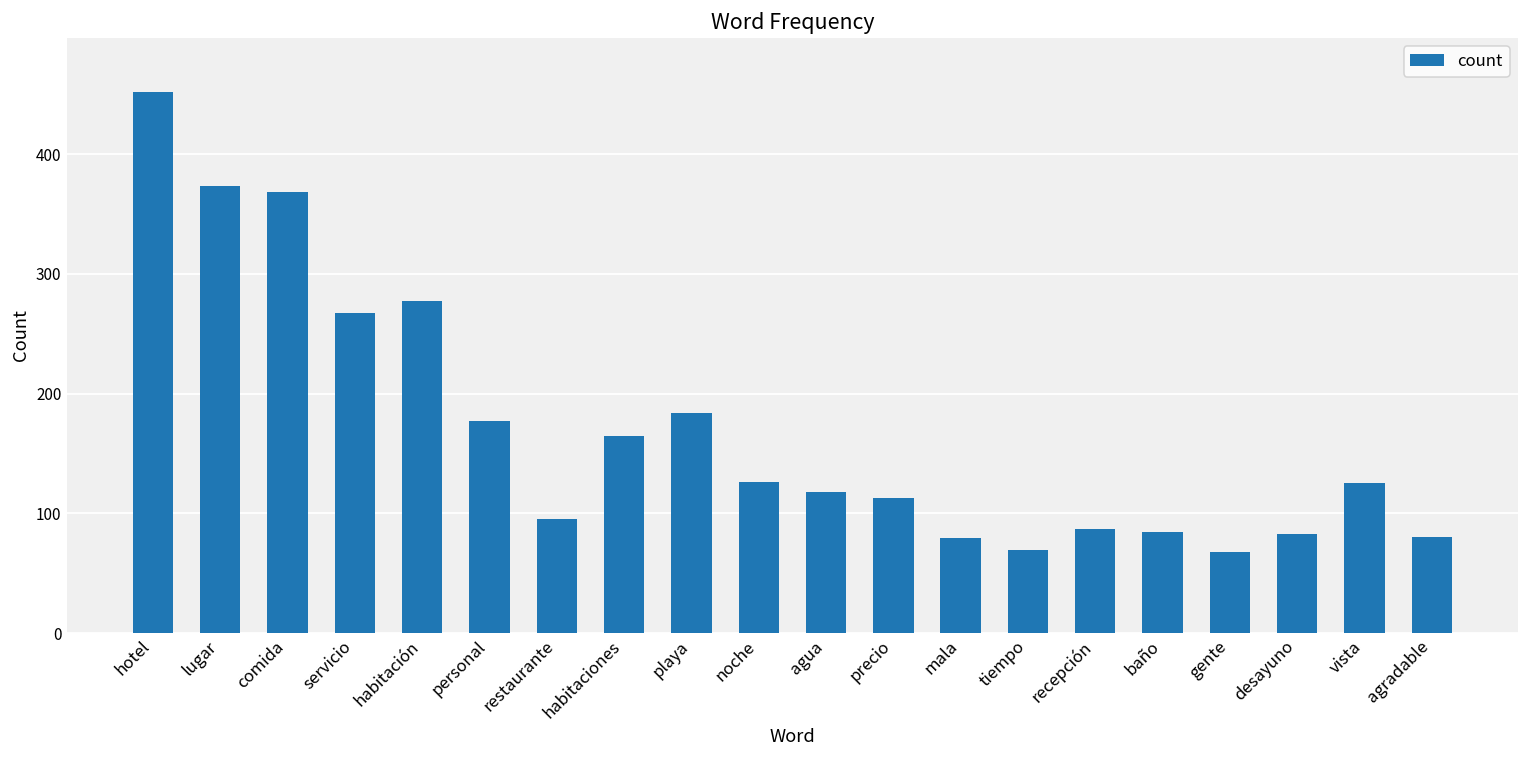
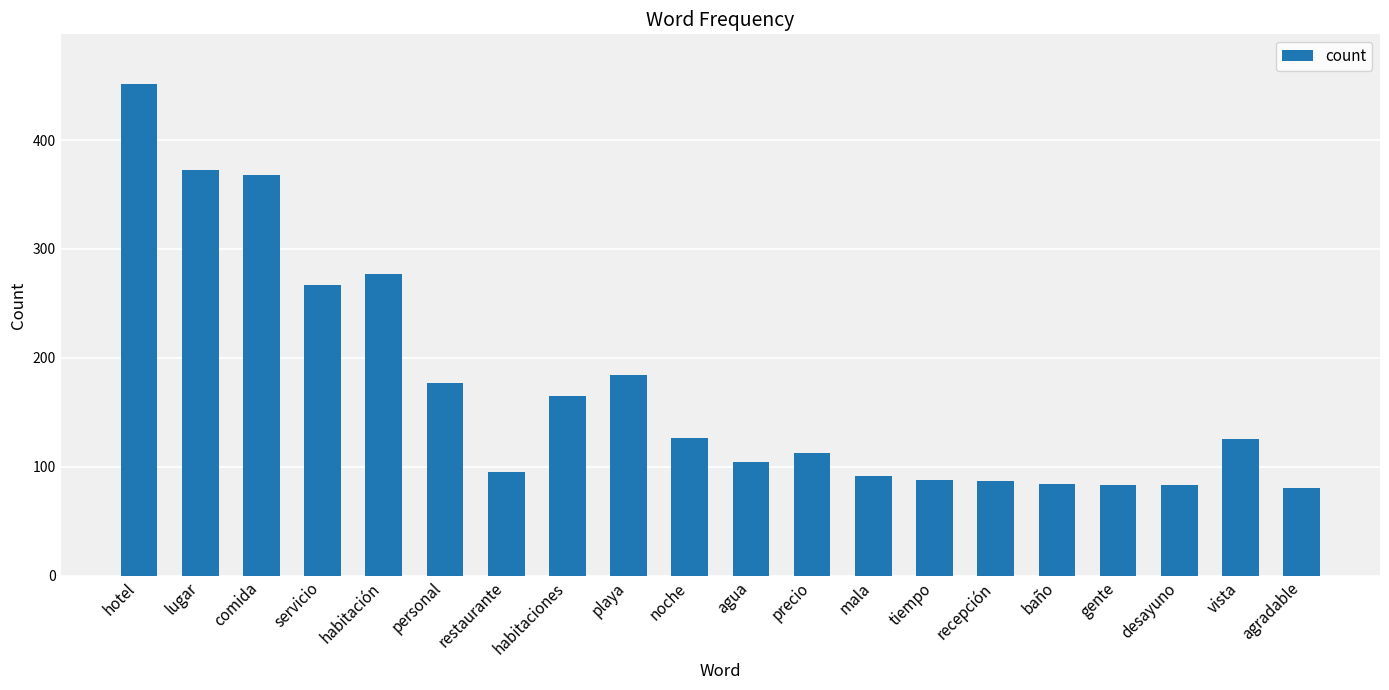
agua: 118 -> 104
mala: 79 -> 91
tiempo: 69 -> 88
gente: 68 -> 83
